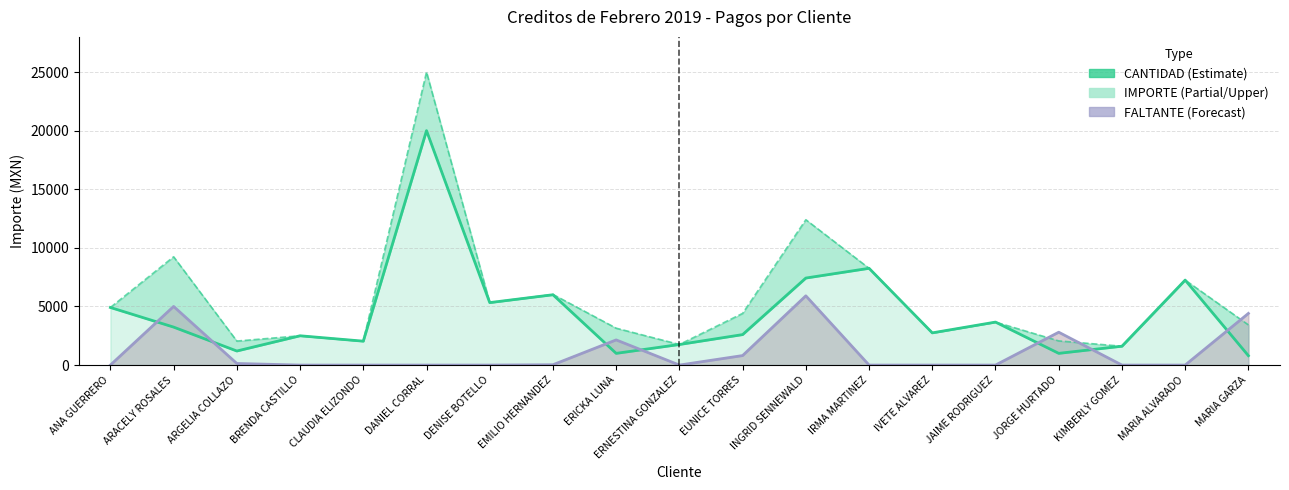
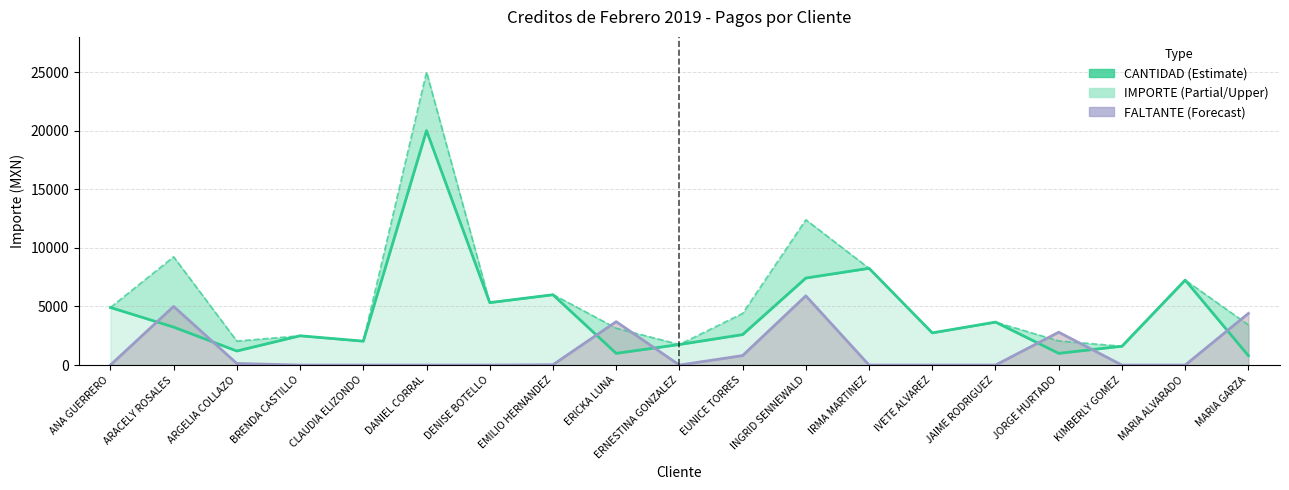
FALTANTE (Forecast), ERICKA LUNA: 2100 -> 3700
